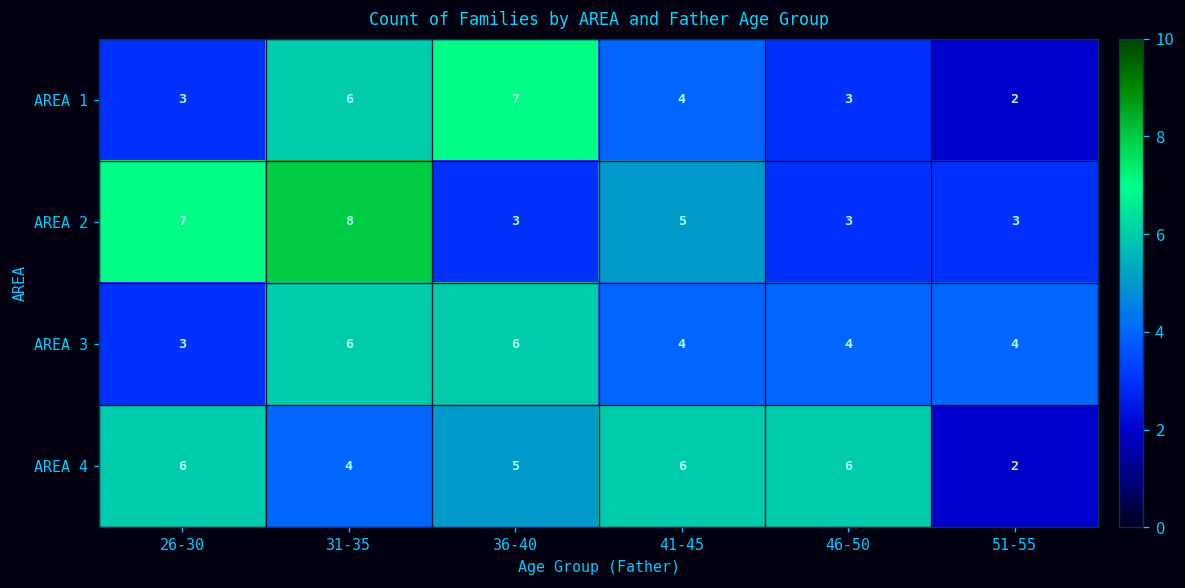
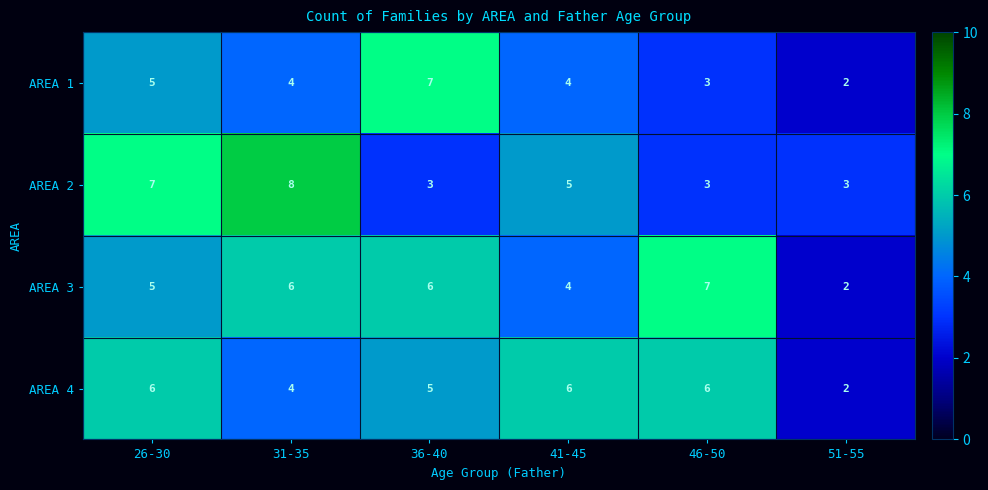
AREA 1, 26-30: 3 -> 5
AREA 1, 31-35: 6 -> 4
AREA 3, 26-30: 3 -> 5
AREA 3, 46-50: 4 -> 7
AREA 3, 51-55: 4 -> 2
